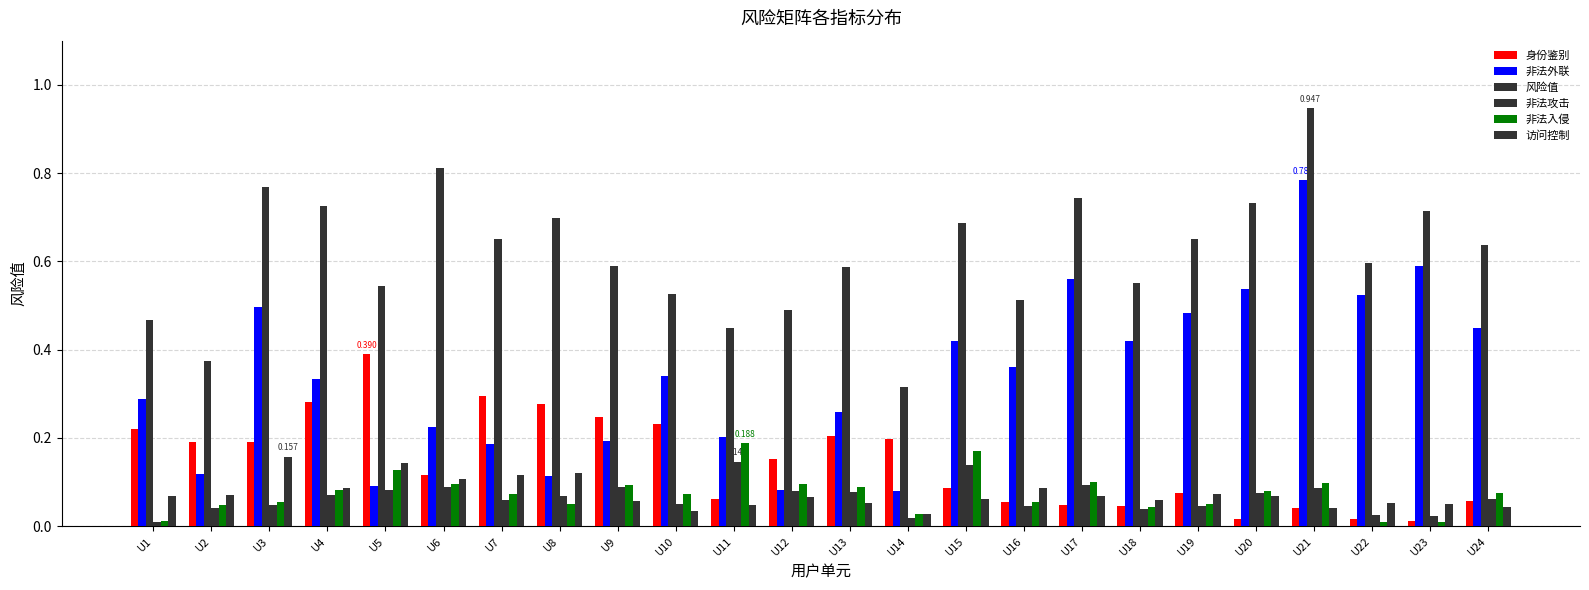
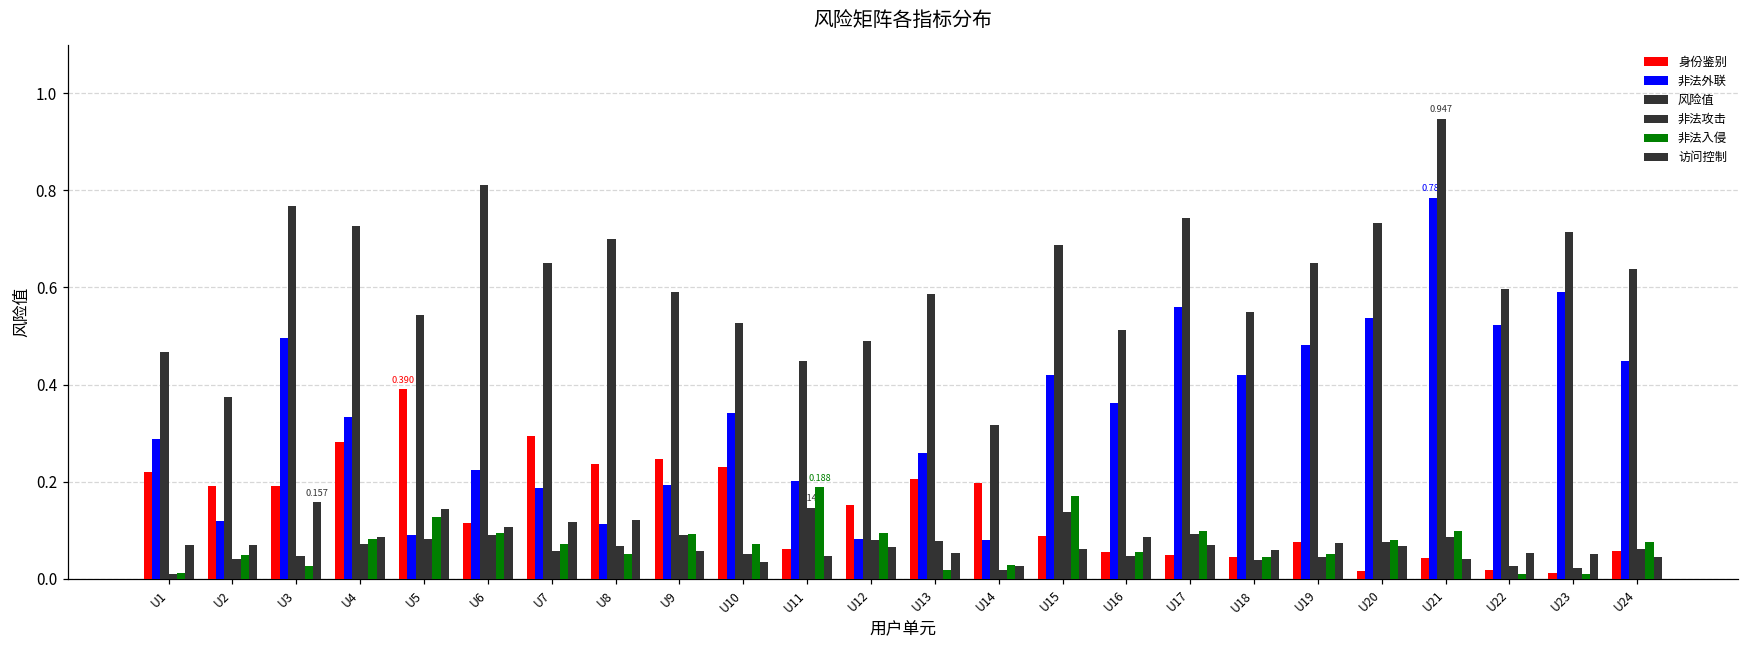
非法入侵, U3: 0.05 -> 0.03
身份鉴别, U8: 0.28 -> 0.24
非法入侵, U13: 0.09 -> 0.02
